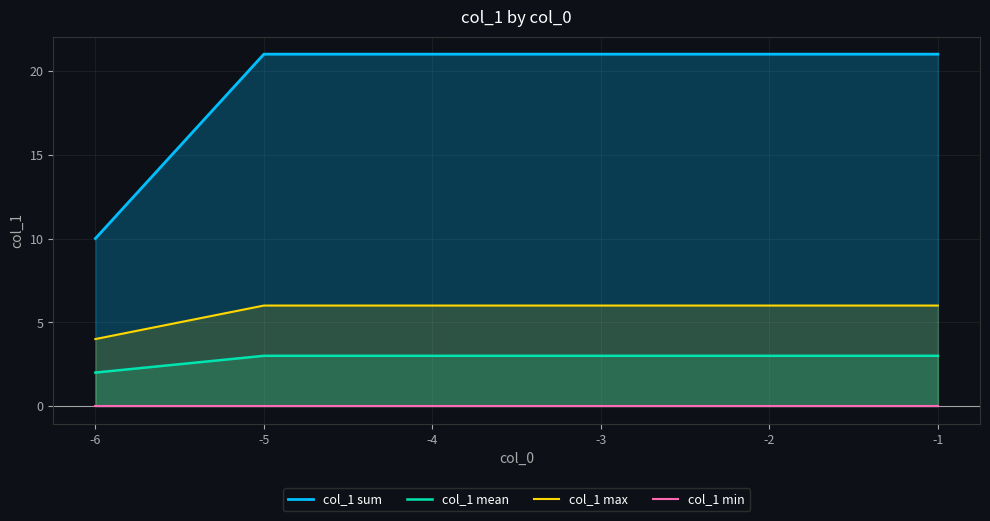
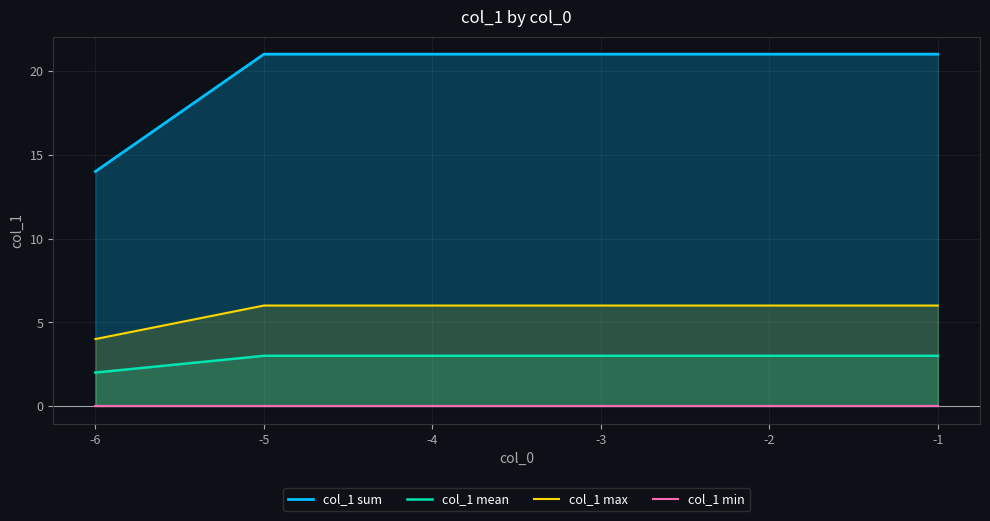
col_1 sum, -6: 10 -> 14
